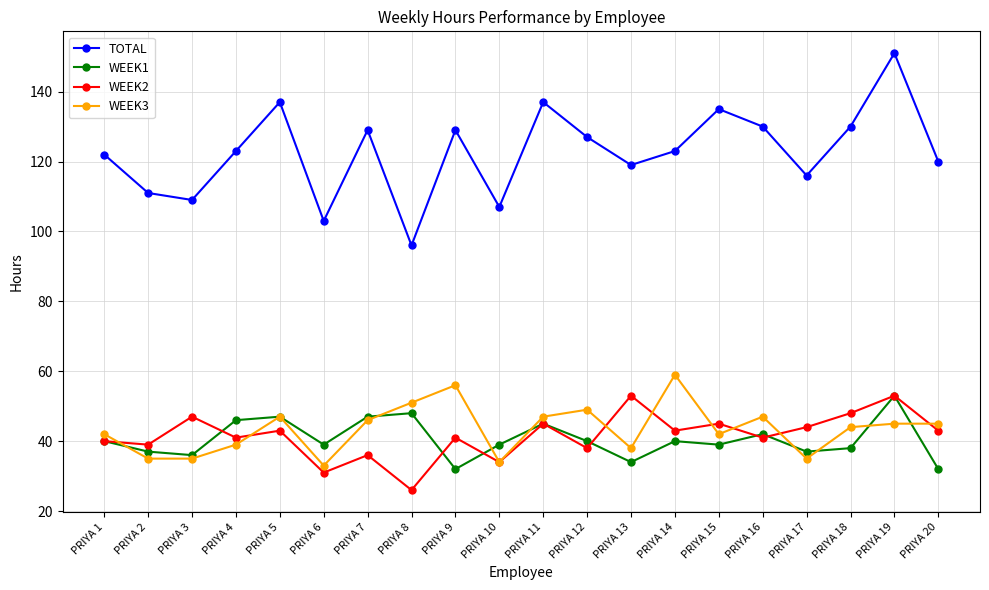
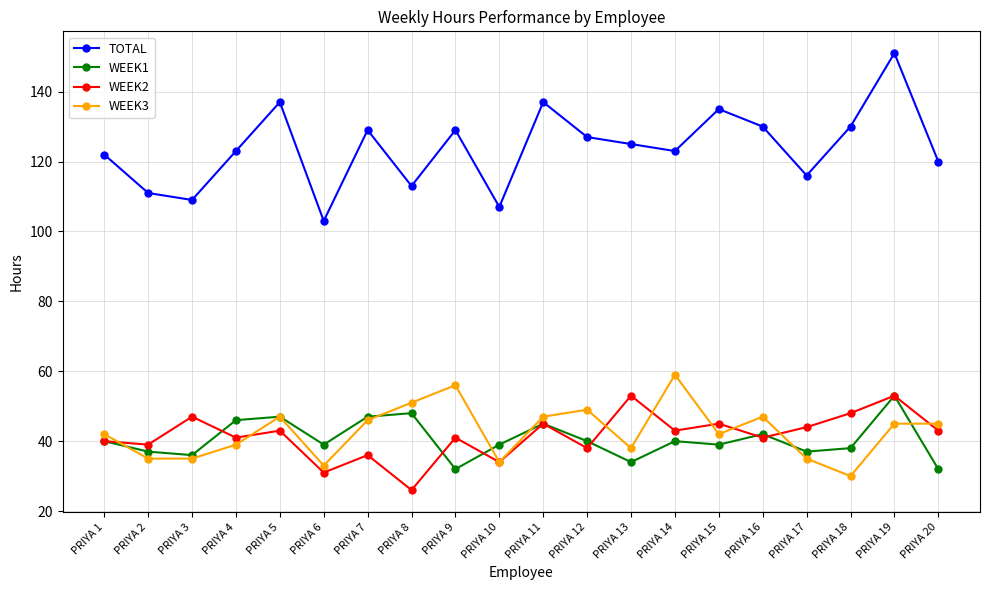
TOTAL, PRIYA 8: 96 -> 113
TOTAL, PRIYA 13: 119 -> 125
WEEK3, PRIYA 18: 44 -> 30
